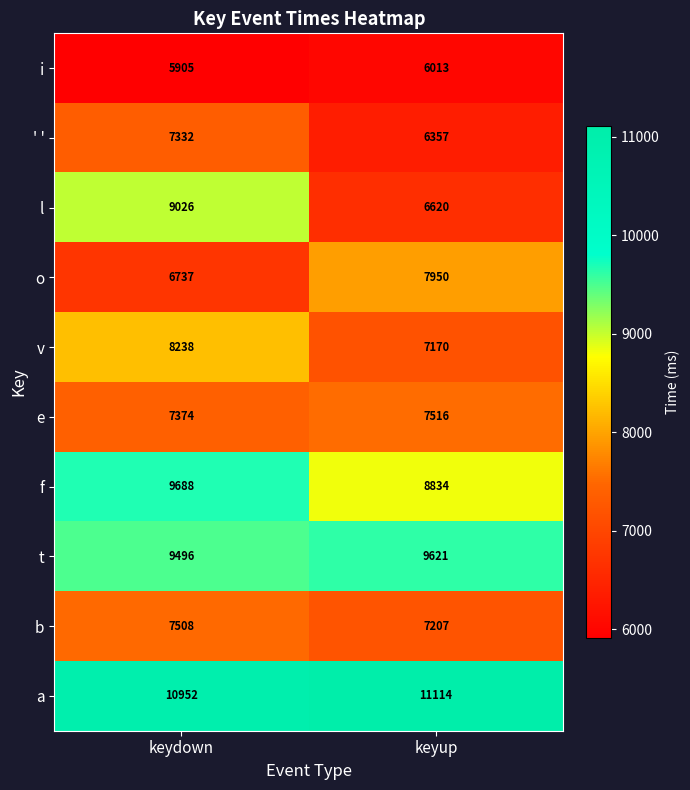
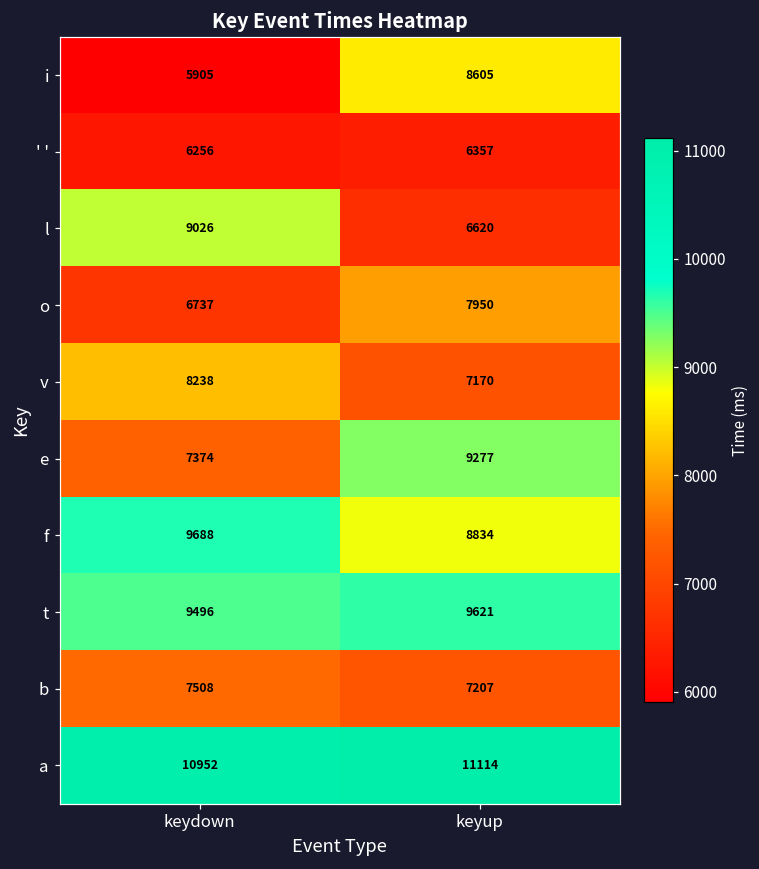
i, keyup: 6013 -> 8605
' ', keydown: 7332 -> 6256
e, keyup: 7516 -> 9277
